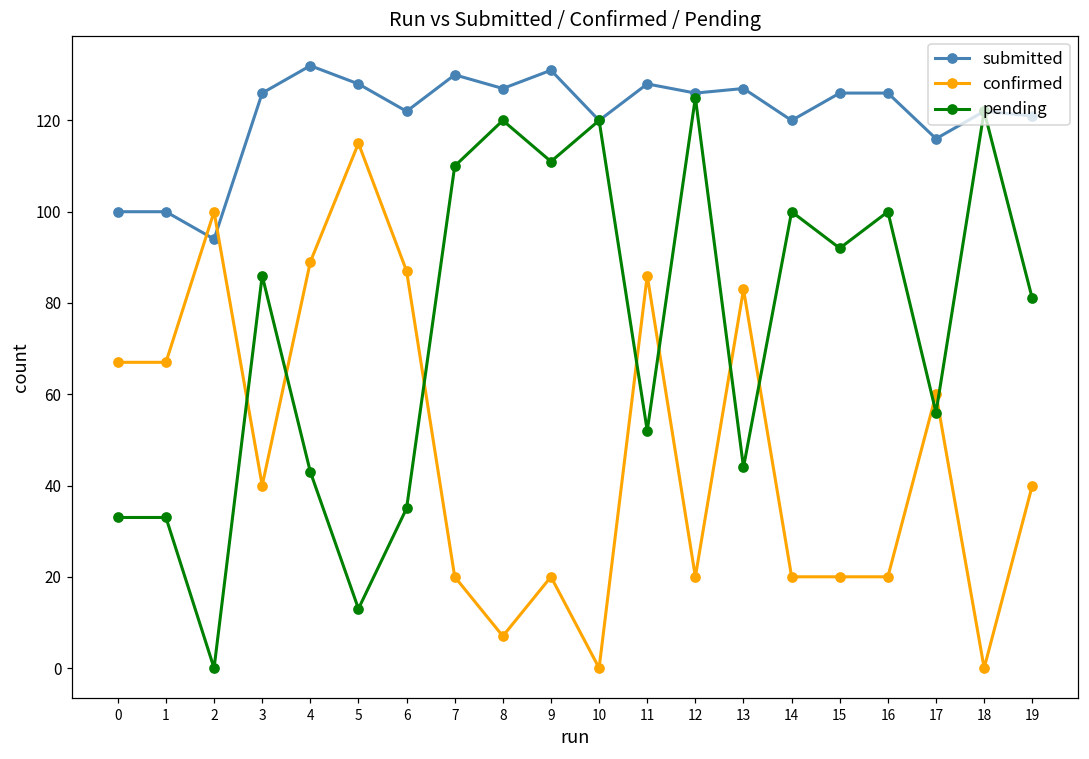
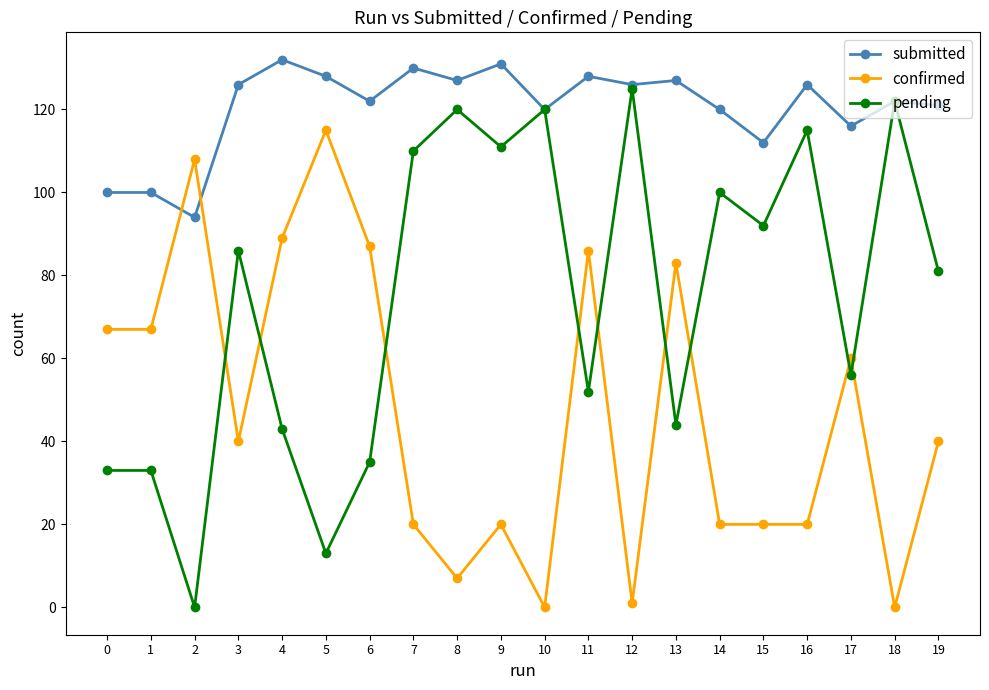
confirmed, 2: 100 -> 108
confirmed, 12: 20 -> 1
submitted, 15: 126 -> 112
pending, 16: 100 -> 115
